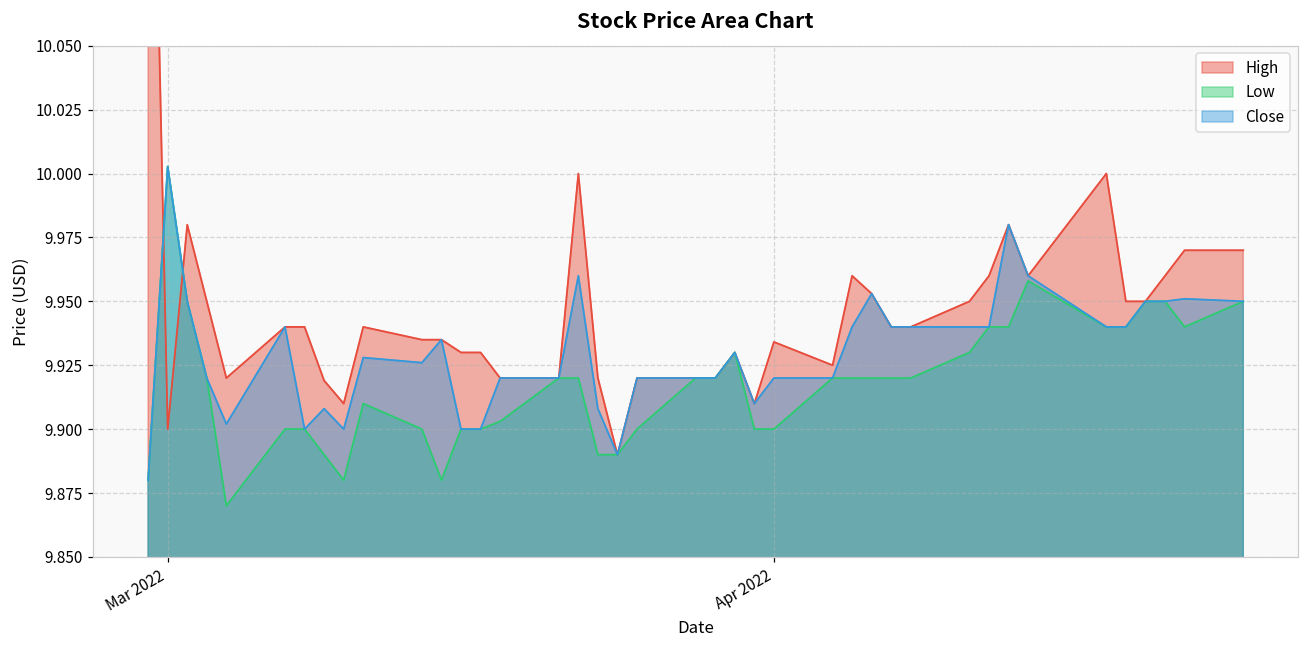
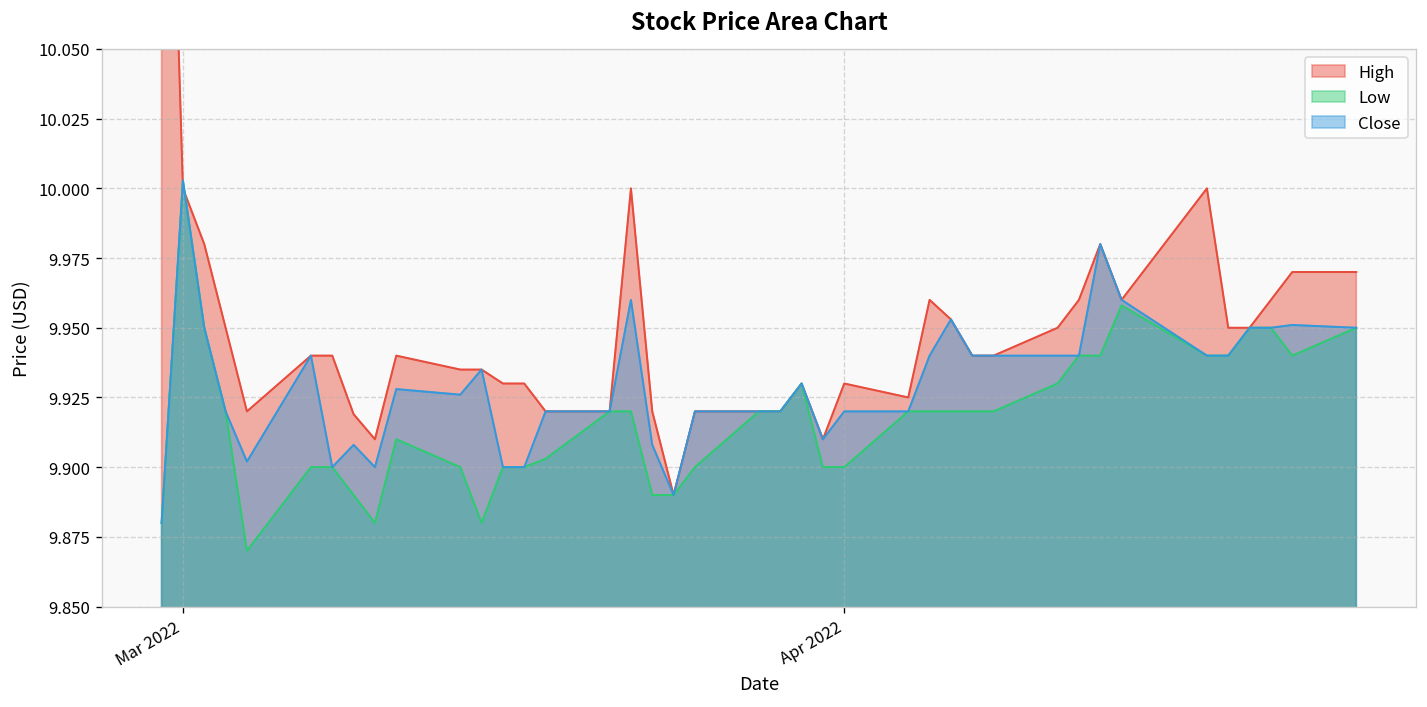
High, Mar 2022: 9.9 -> 10.0
High, Apr 2022: 9.934 -> 9.930
